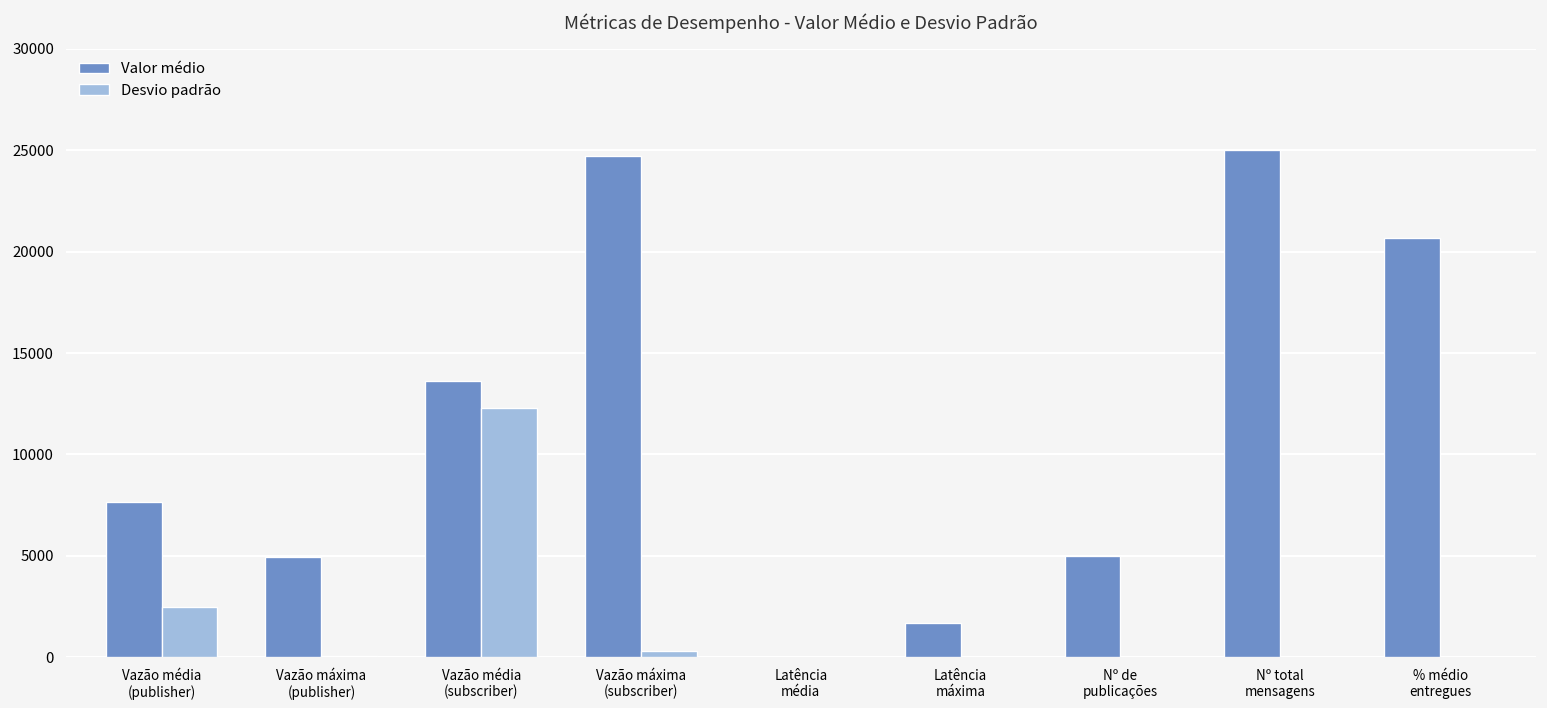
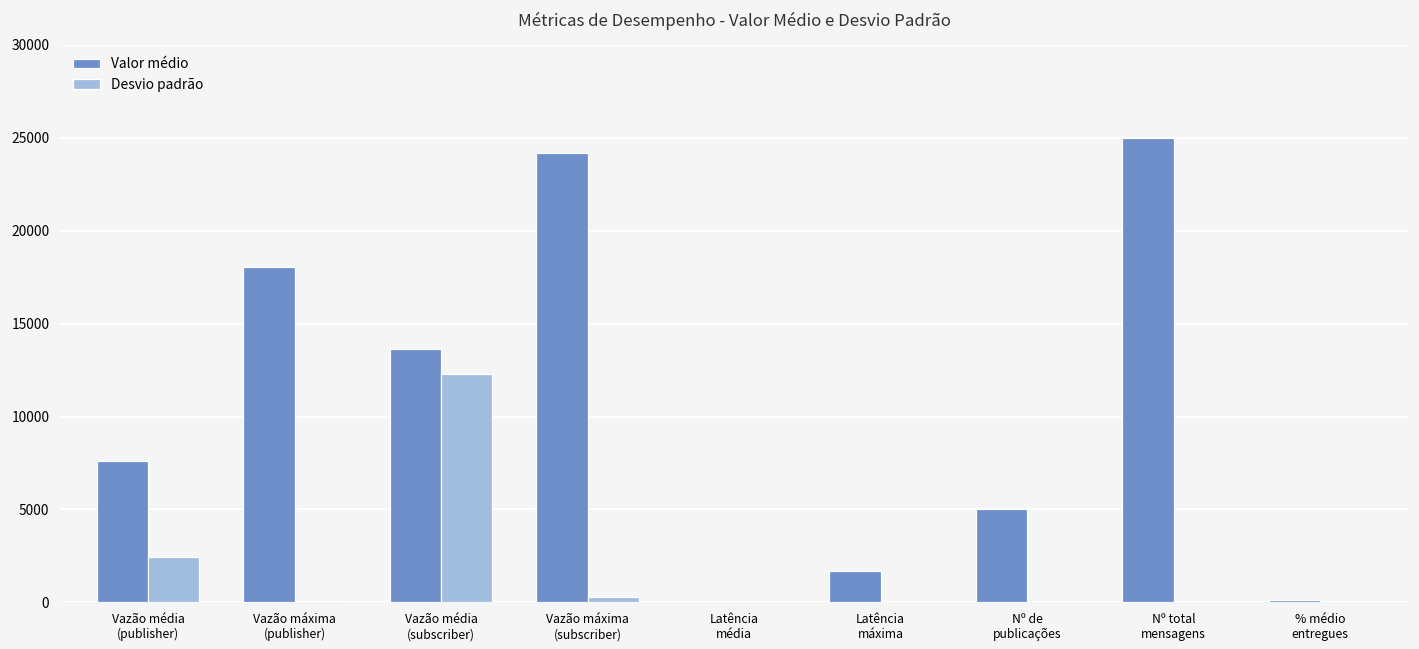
Valor médio, Vazão máxima (publisher): 4900 -> 18100
Valor médio, Vazão máxima (subscriber): 24700 -> 24200
Valor médio, % médio entregues: 20700 -> 100
